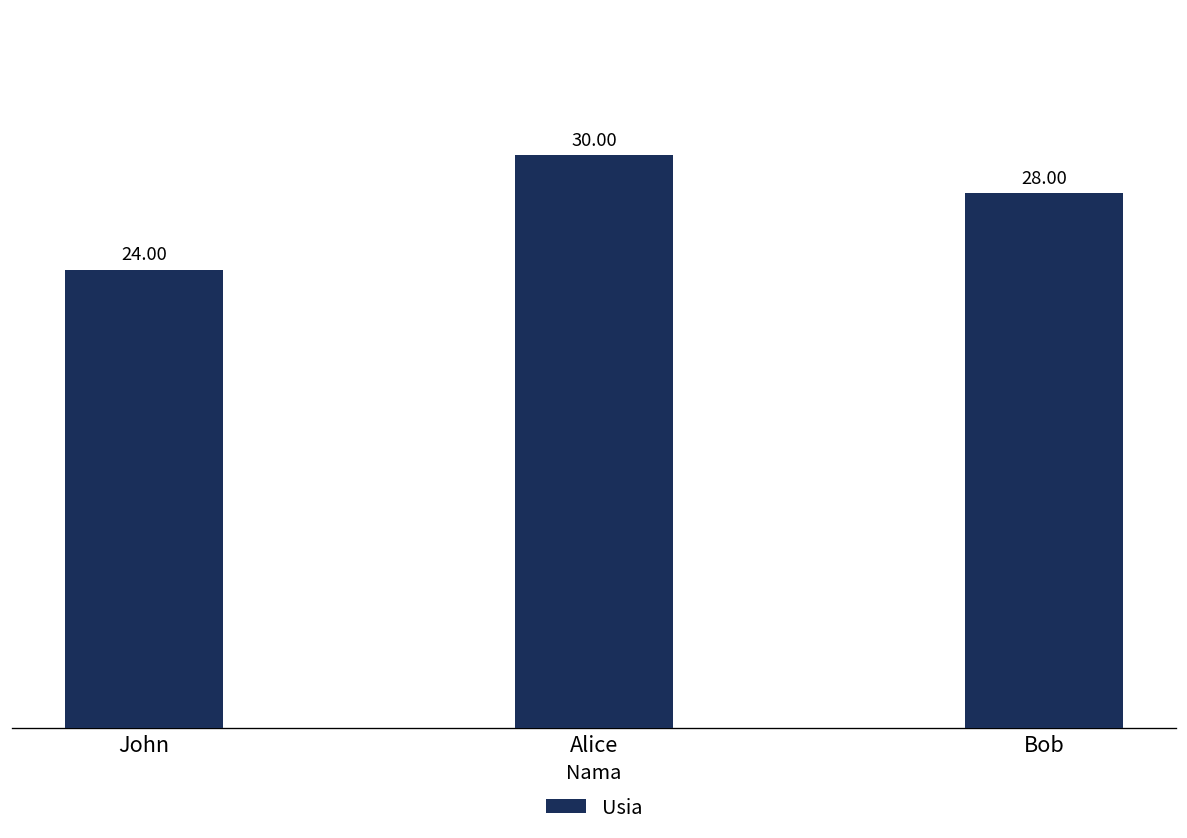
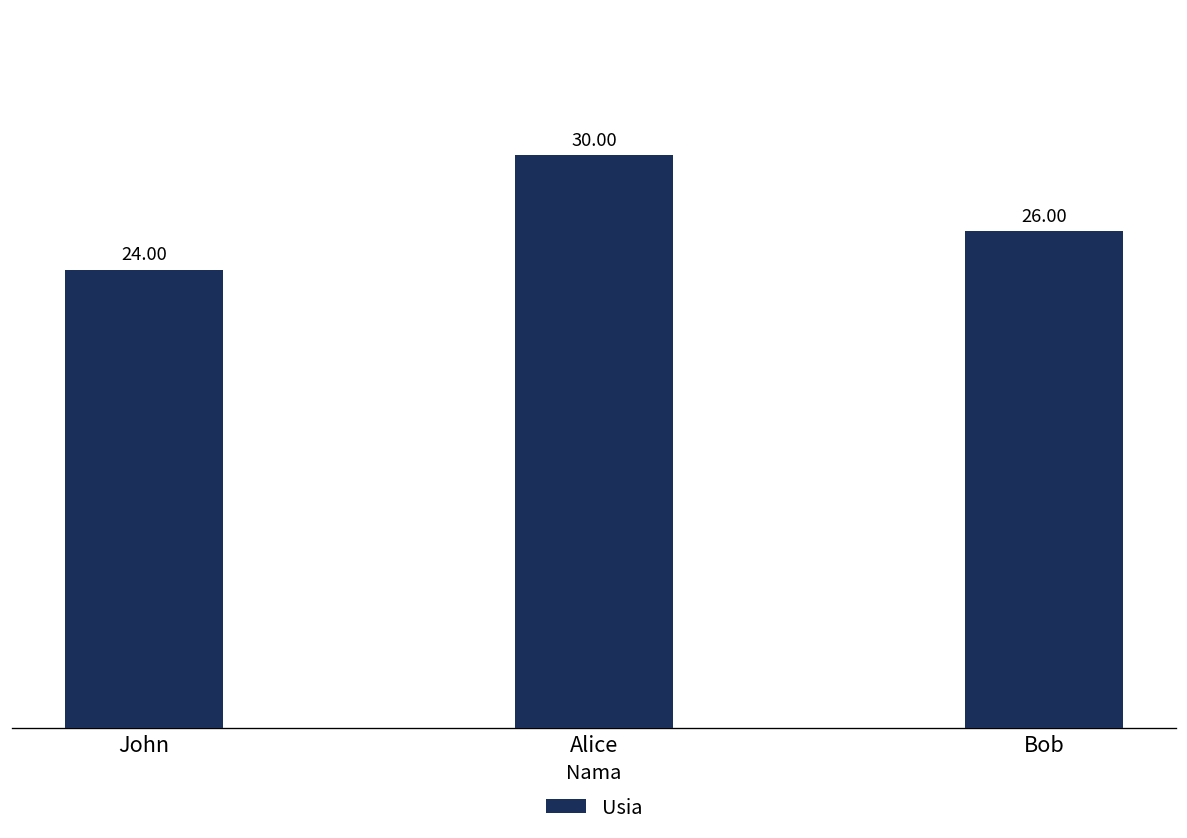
Bob: 28.00 -> 26.00
